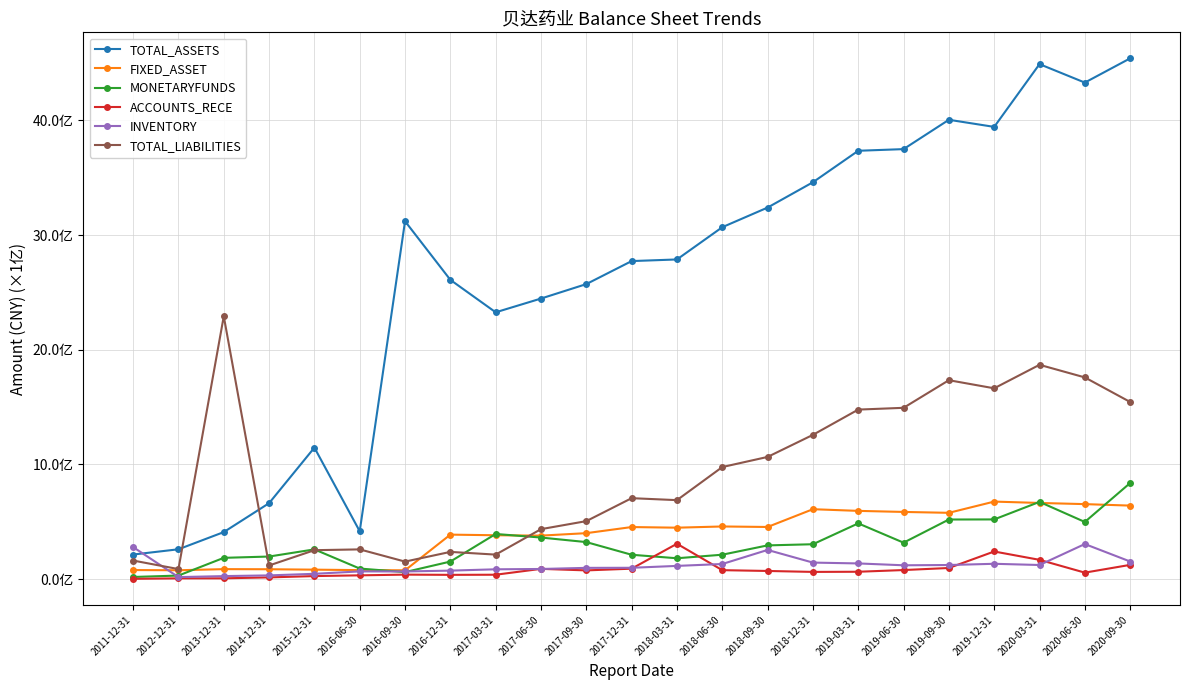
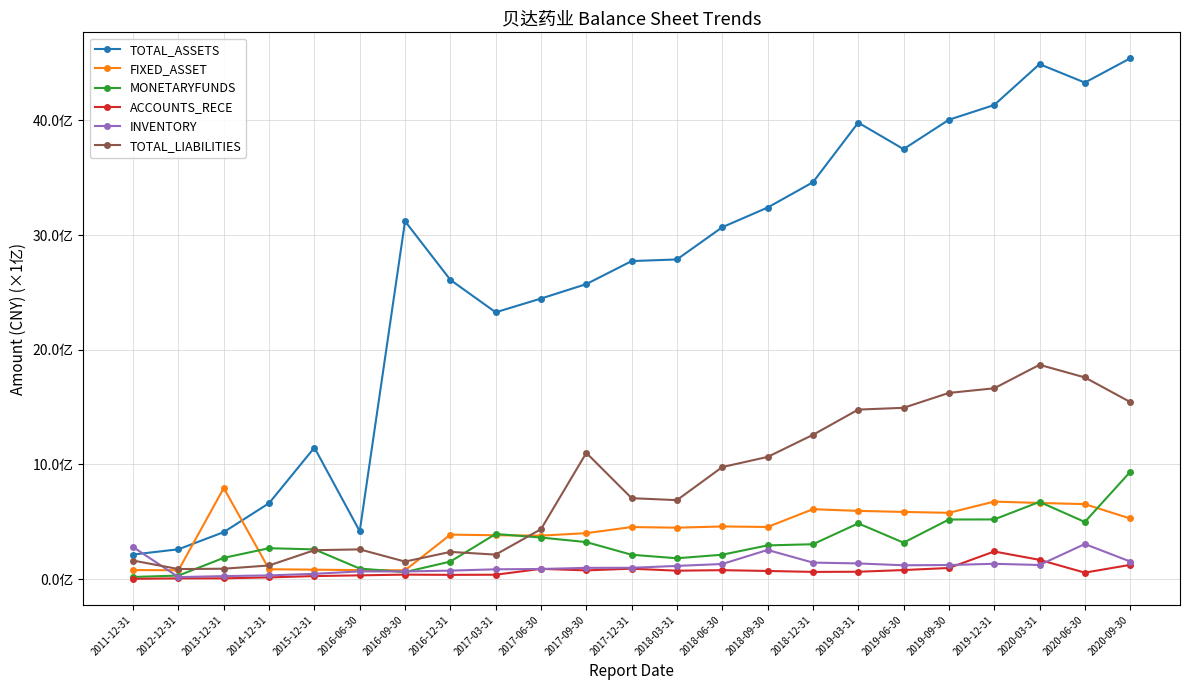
FIXED_ASSET, 2013-12-31: 0.9亿 -> 7.9亿
TOTAL_LIABILITIES, 2013-12-31: 22.9亿 -> 0.9亿
MONETARYFUNDS, 2014-12-31: 2.0亿 -> 2.7亿
TOTAL_LIABILITIES, 2017-09-30: 5.1亿 -> 11.0亿
ACCOUNTS_RECE, 2018-03-31: 3.1亿 -> 0.7亿
TOTAL_ASSETS, 2019-03-31: 37.3亿 -> 39.8亿
TOTAL_LIABILITIES, 2019-09-30: 17.3亿 -> 16.2亿
TOTAL_ASSETS, 2019-12-31: 39.4亿 -> 41.3亿
FIXED_ASSET, 2020-09-30: 6.4亿 -> 5.3亿
MONETARYFUNDS, 2020-09-30: 8.4亿 -> 9.4亿
